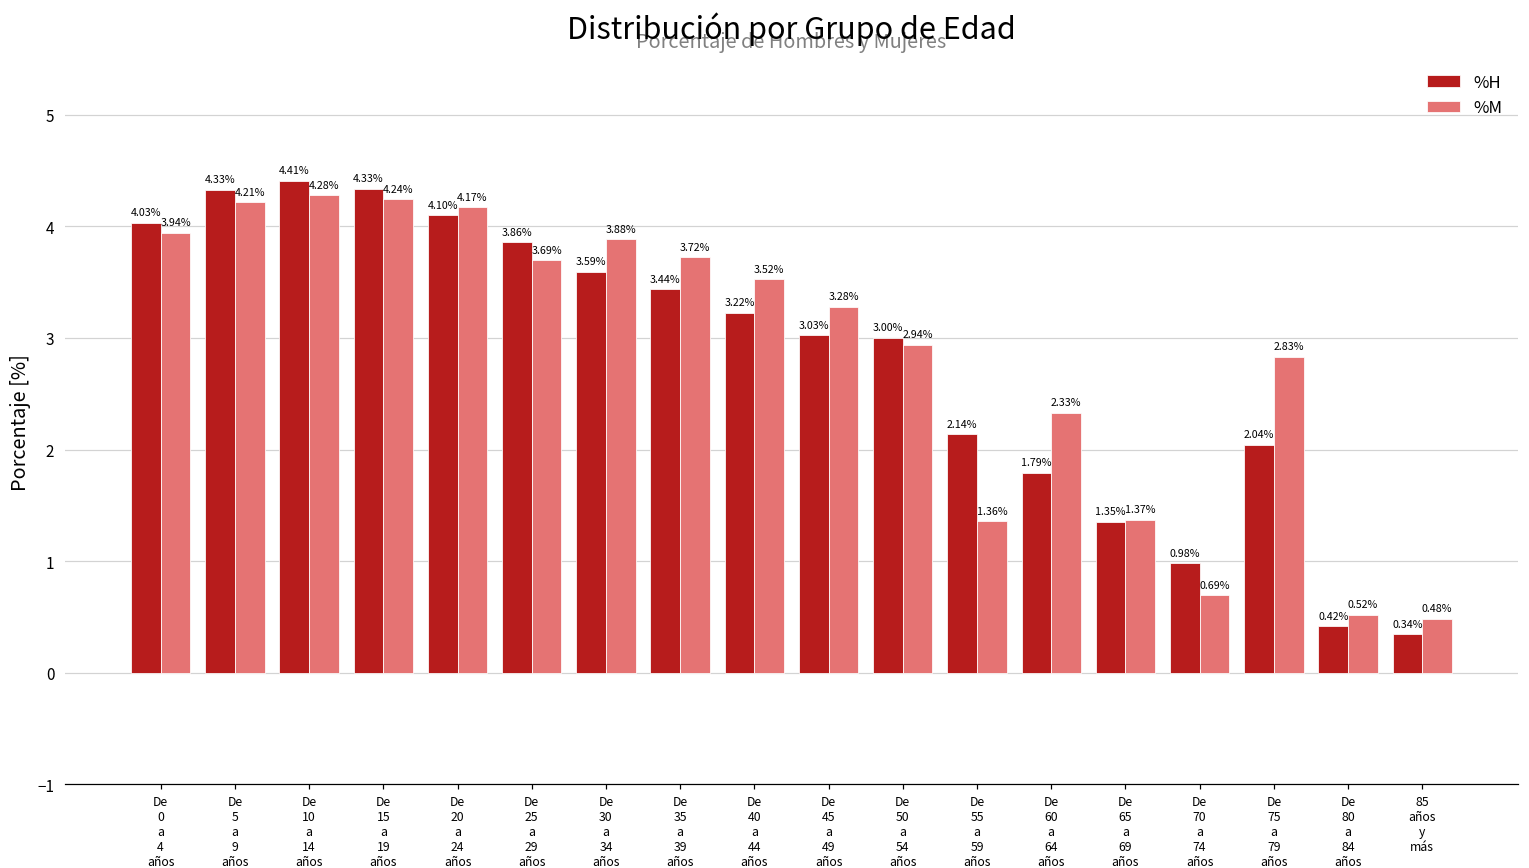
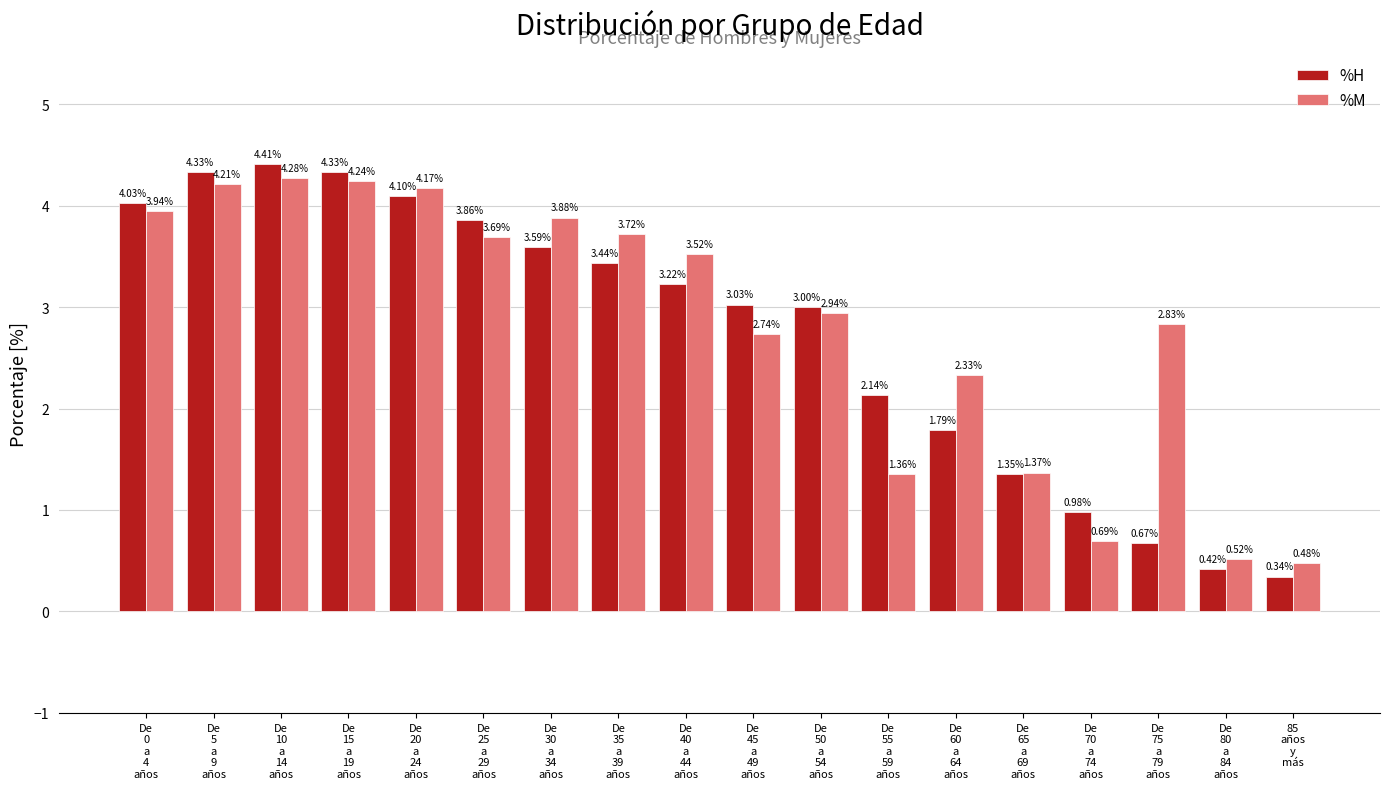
%M, De 45 a 49 años: 3.28% -> 2.74%
%H, De 75 a 79 años: 2.04% -> 0.67%
